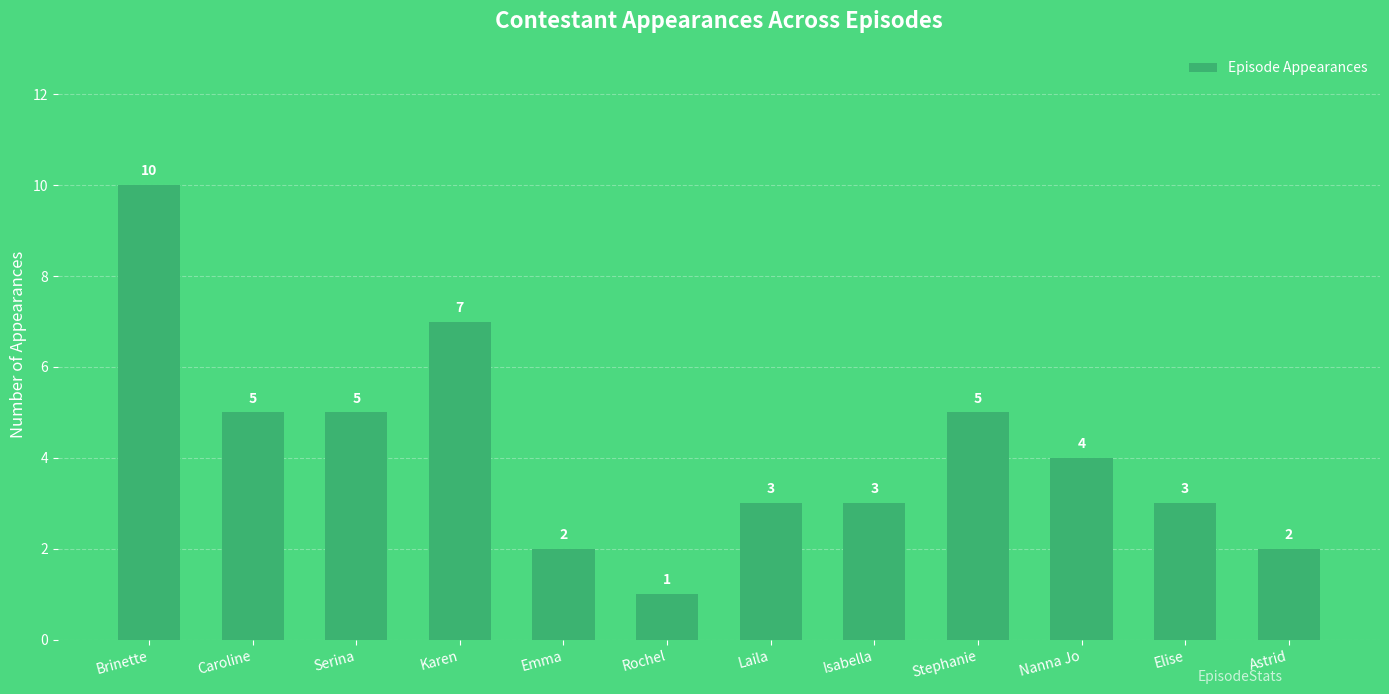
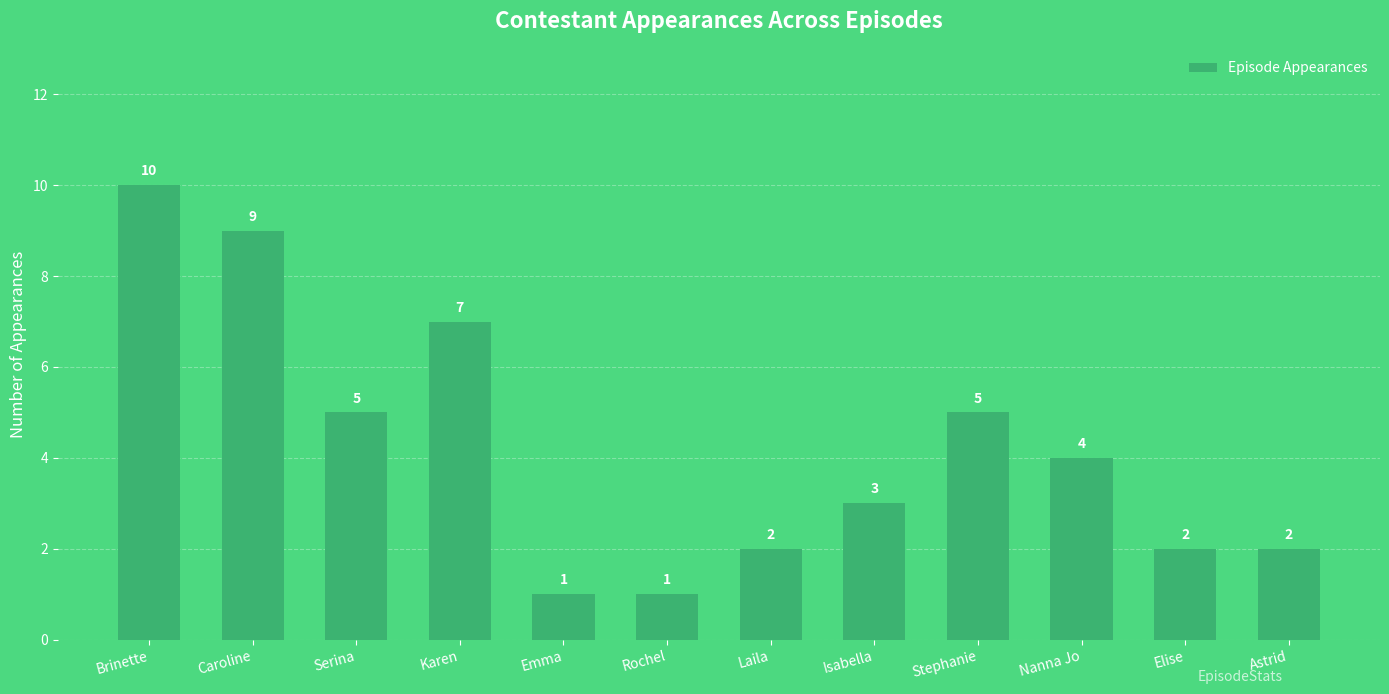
Caroline: 5 -> 9
Emma: 2 -> 1
Laila: 3 -> 2
Elise: 3 -> 2
